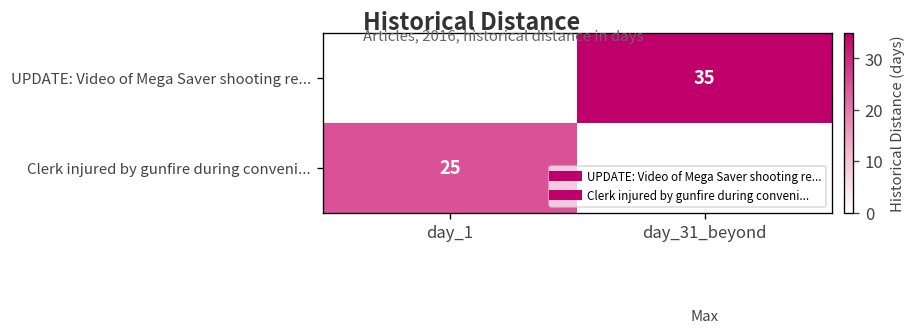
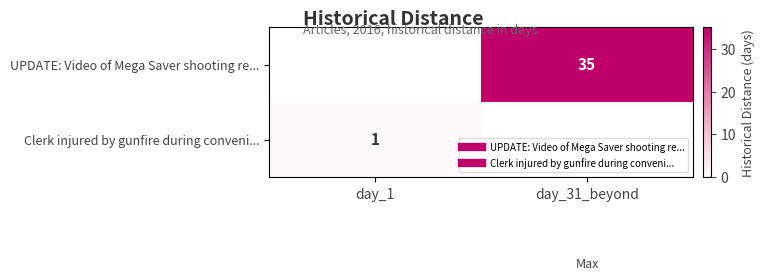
Clerk injured by gunfire during conveni..., day_1: 25 -> 1
